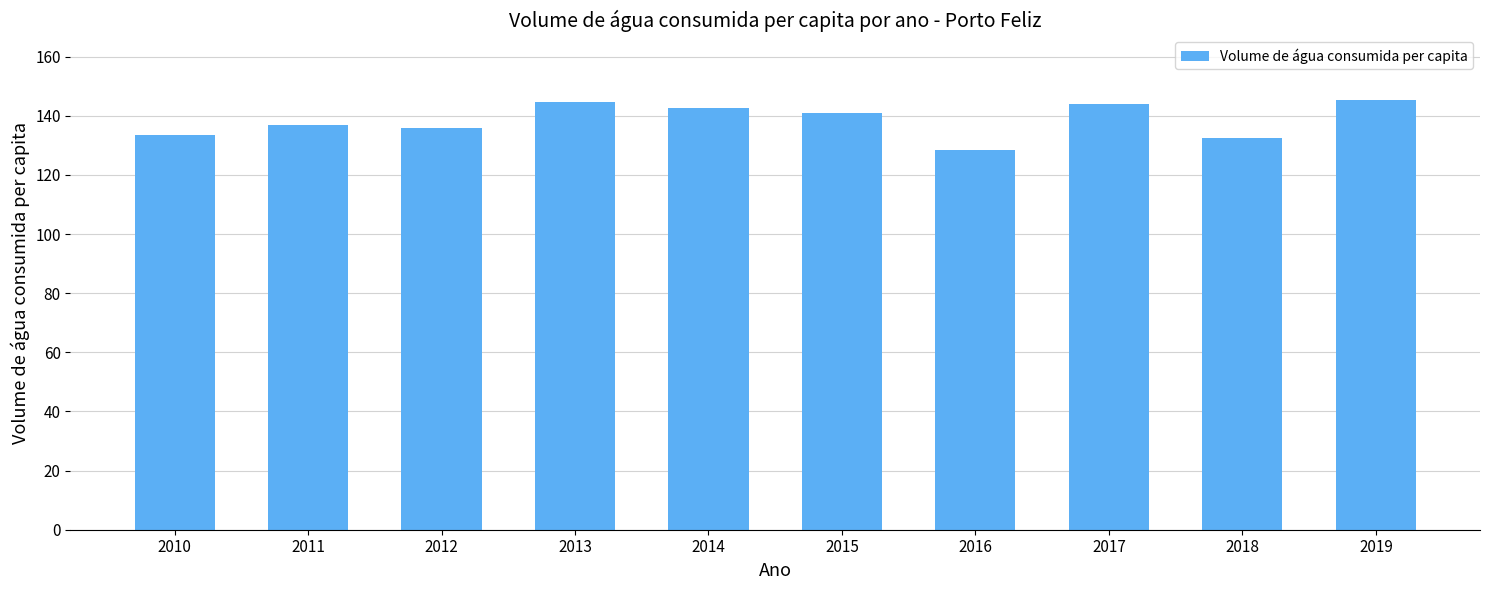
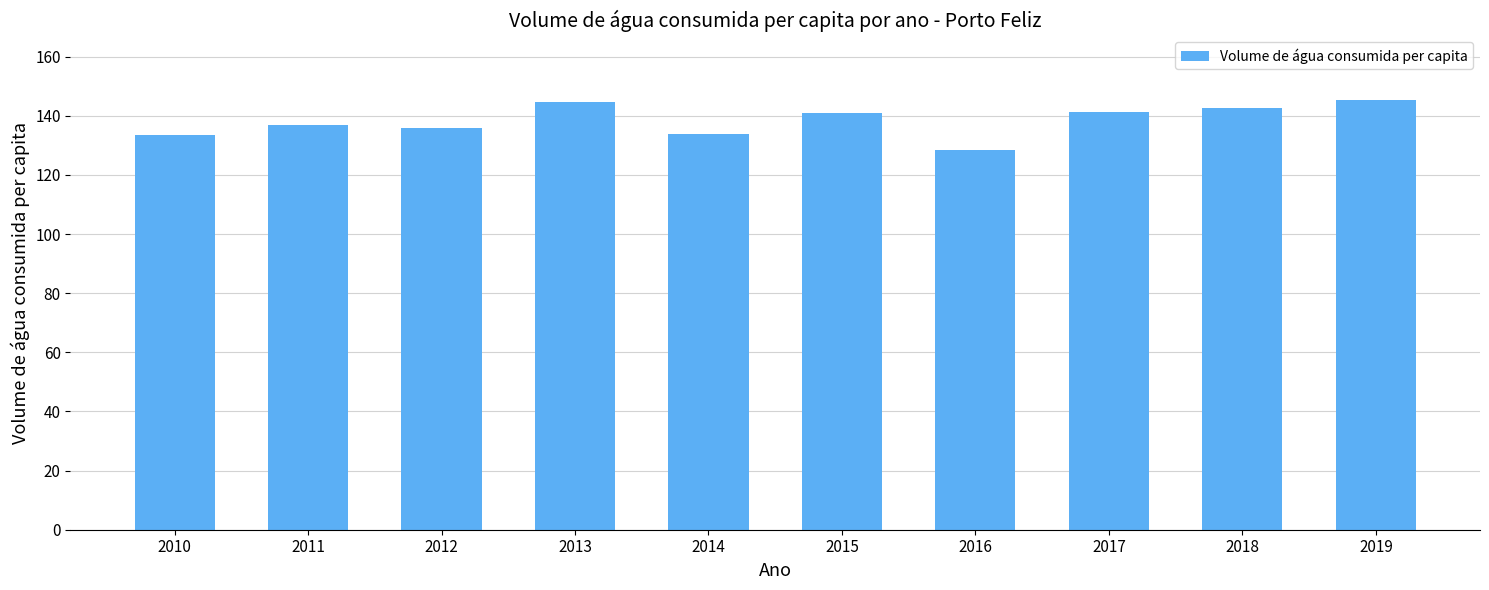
2014: 143 -> 134
2017: 144 -> 141
2018: 132 -> 143
